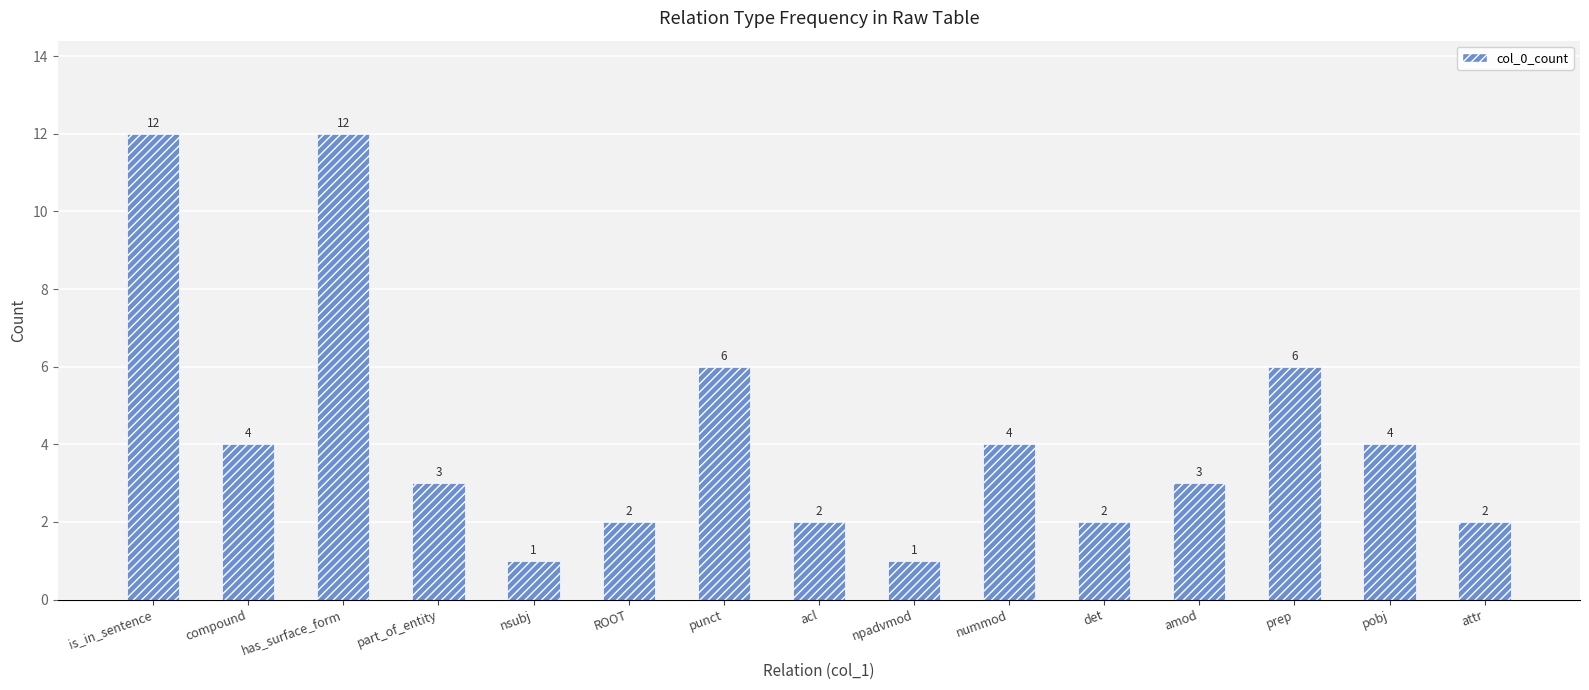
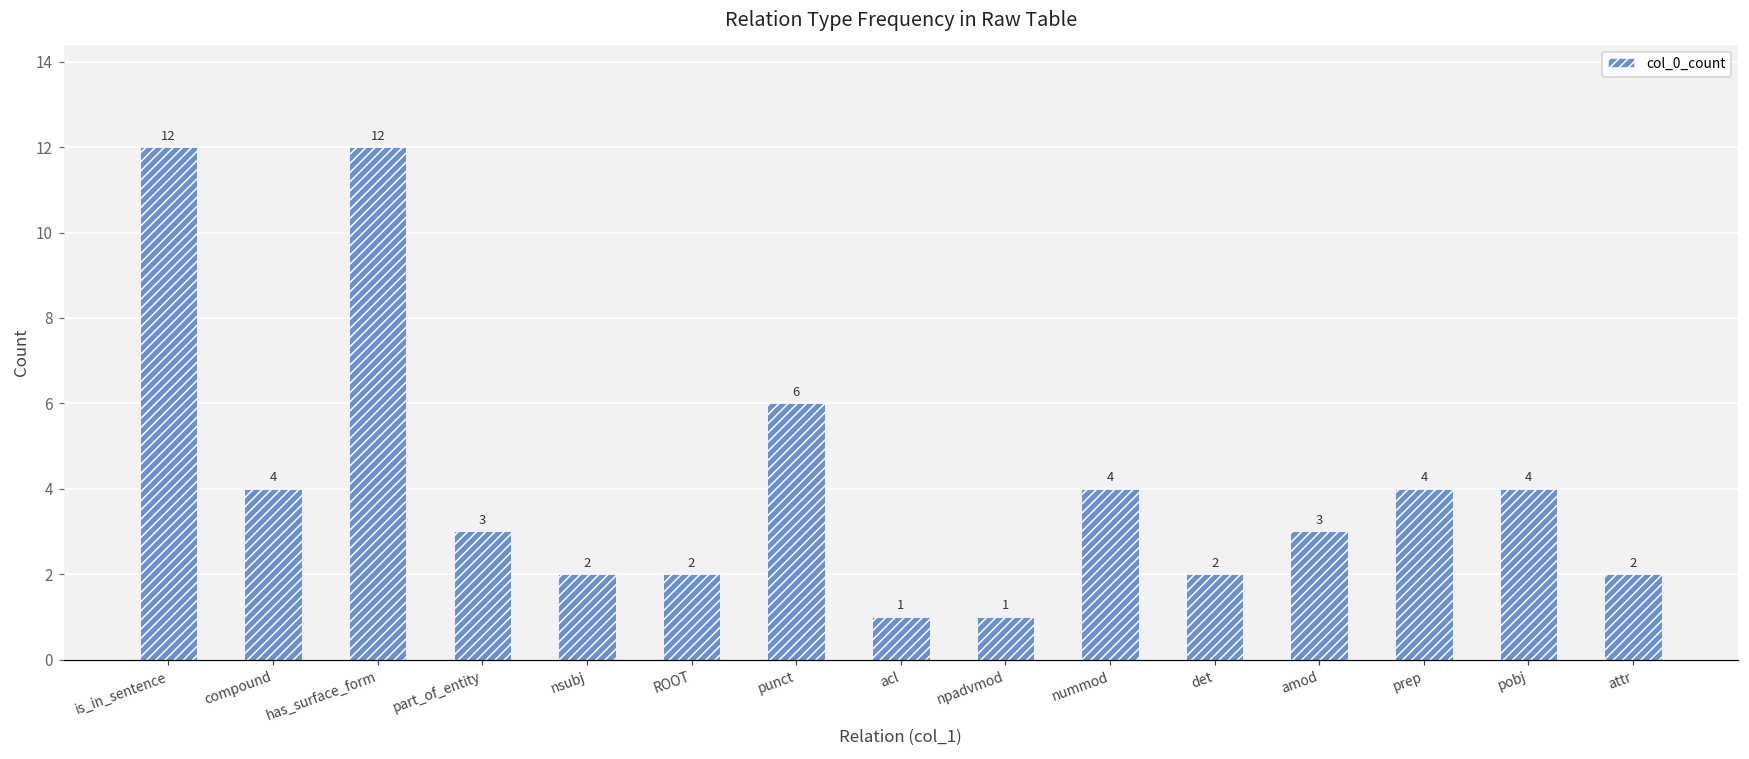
nsubj: 1 -> 2
acl: 2 -> 1
prep: 6 -> 4
